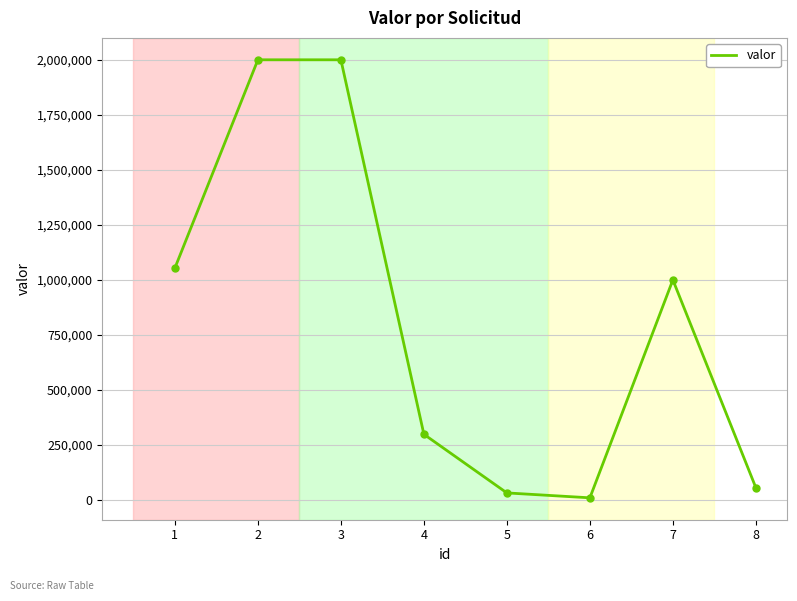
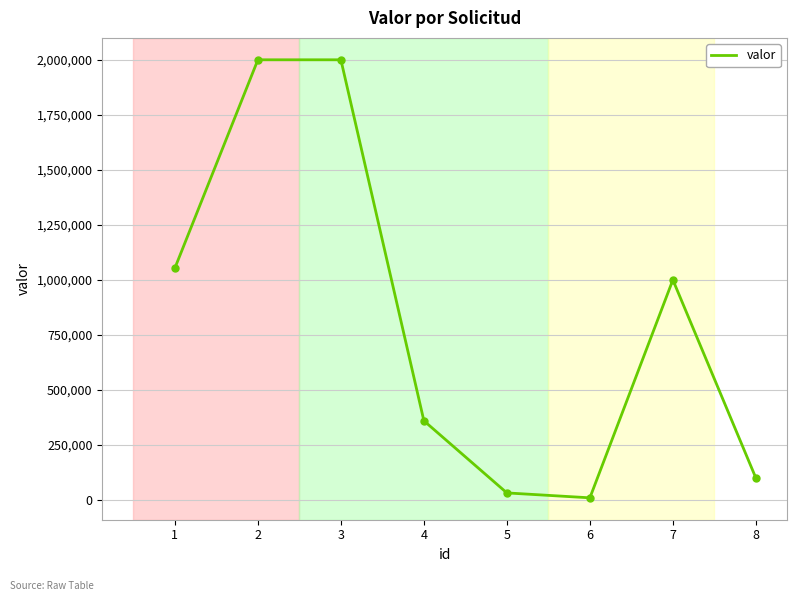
4: 300,000 -> 360,000
8: 60,000 -> 100,000
